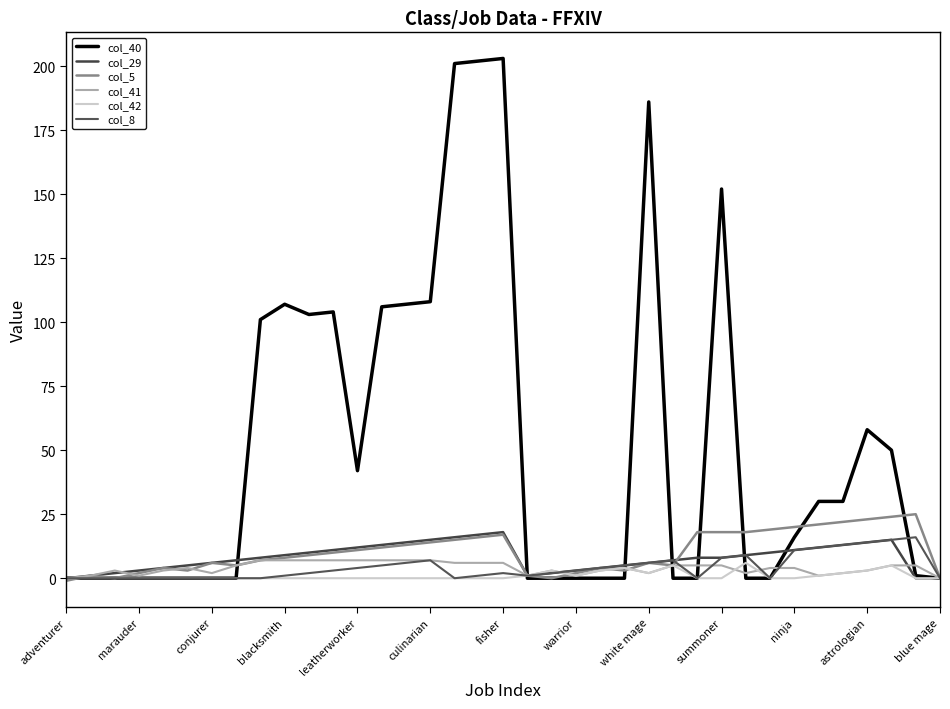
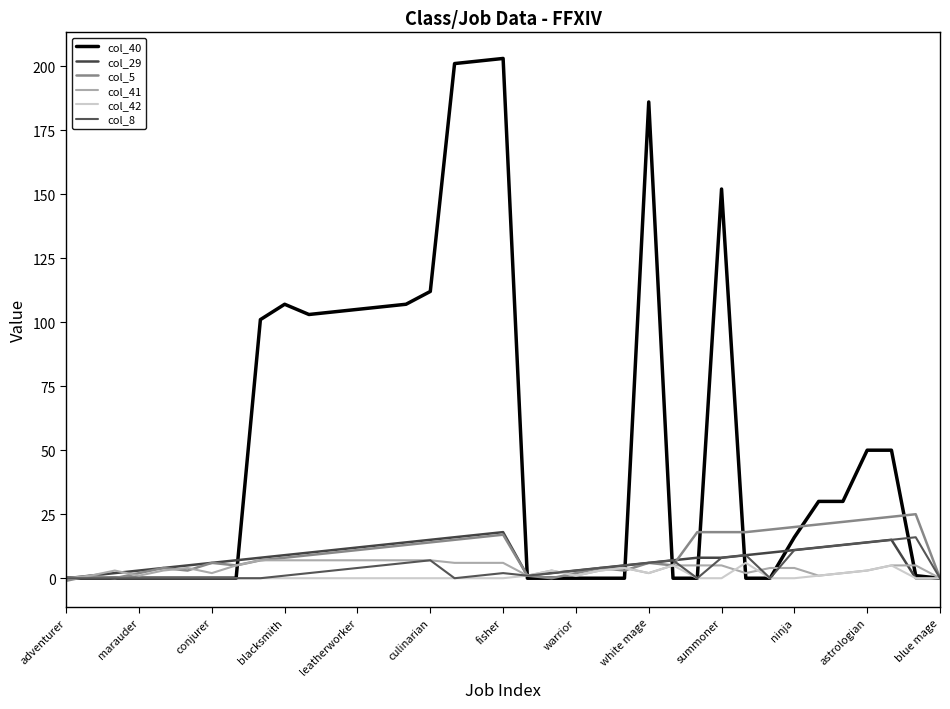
col_40, leatherworker: 42 -> 105
col_40, culinarian: 108 -> 112
col_40, astrologian: 58 -> 50
